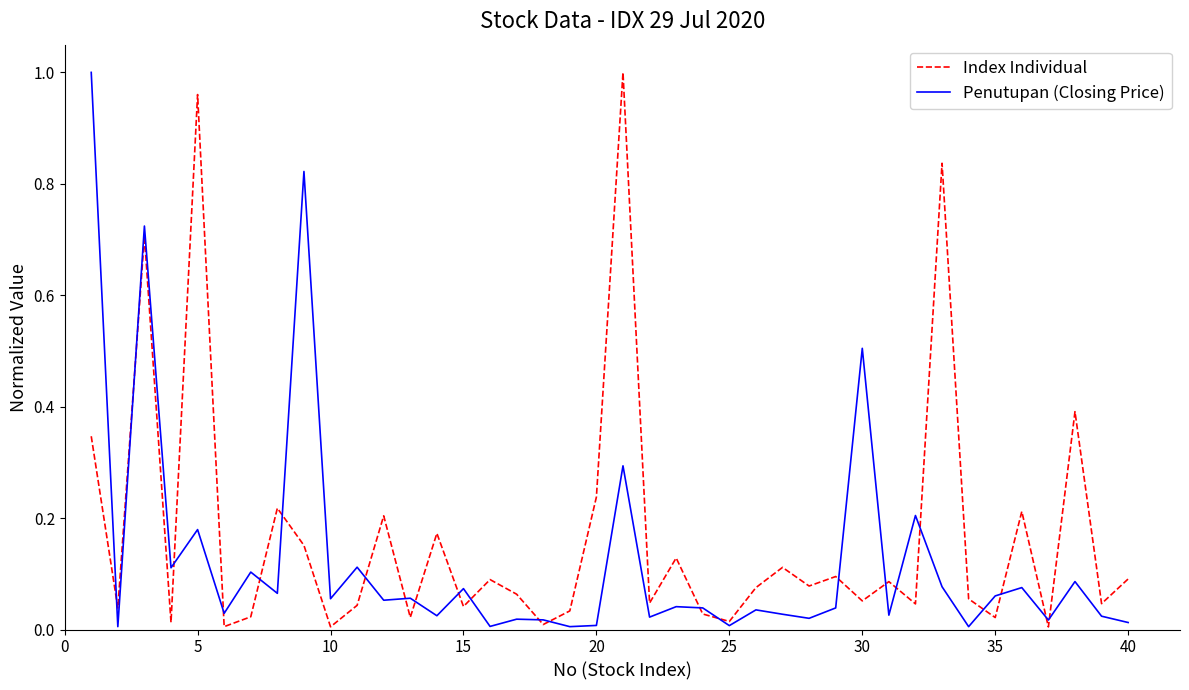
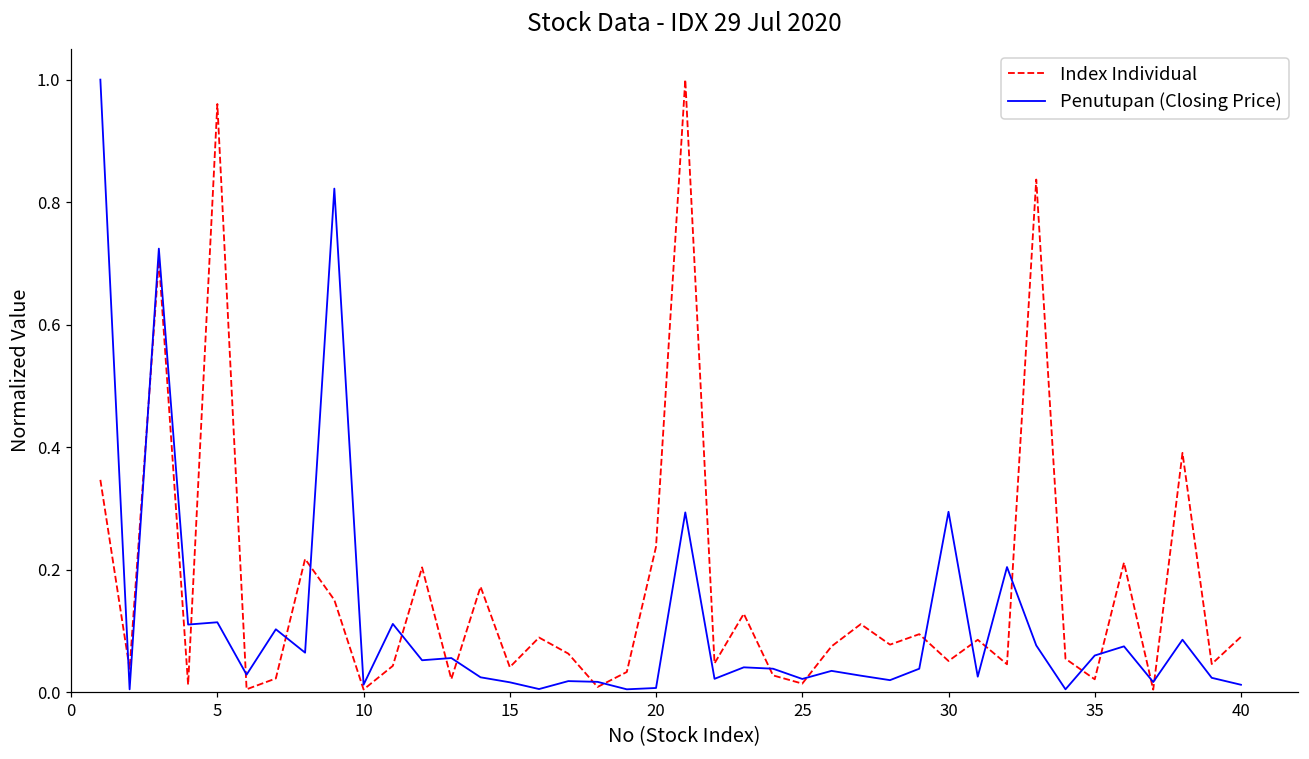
Penutupan (Closing Price), 5: 0.18 -> 0.11
Penutupan (Closing Price), 10: 0.06 -> 0.01
Penutupan (Closing Price), 15: 0.07 -> 0.02
Penutupan (Closing Price), 25: 0.01 -> 0.02
Penutupan (Closing Price), 30: 0.50 -> 0.29
